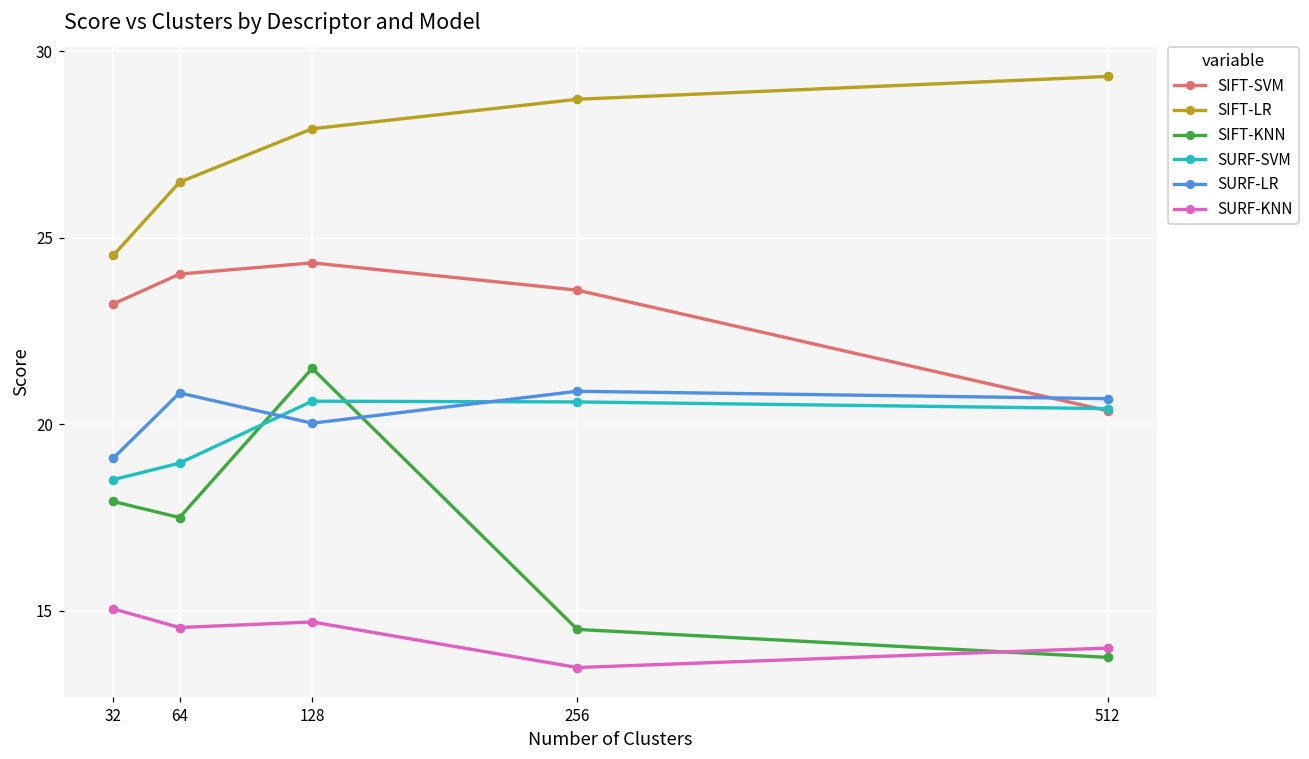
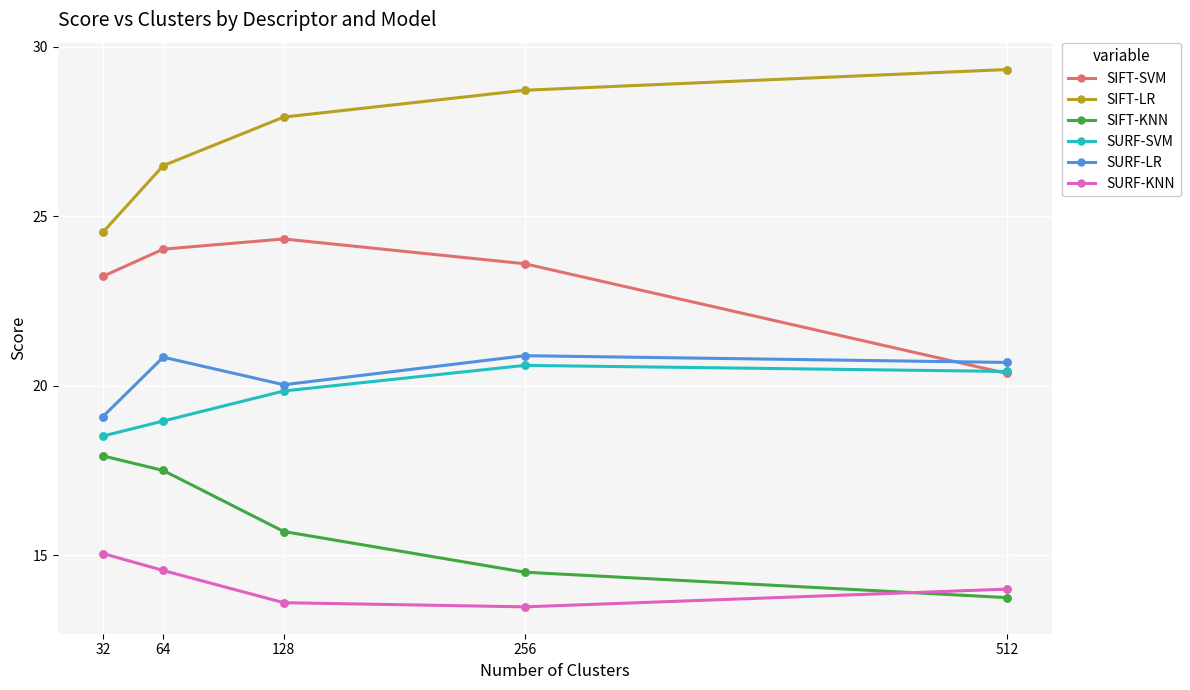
SIFT-KNN, 128: 21.5 -> 15.7
SURF-SVM, 128: 20.6 -> 19.8
SURF-KNN, 128: 14.7 -> 13.6
